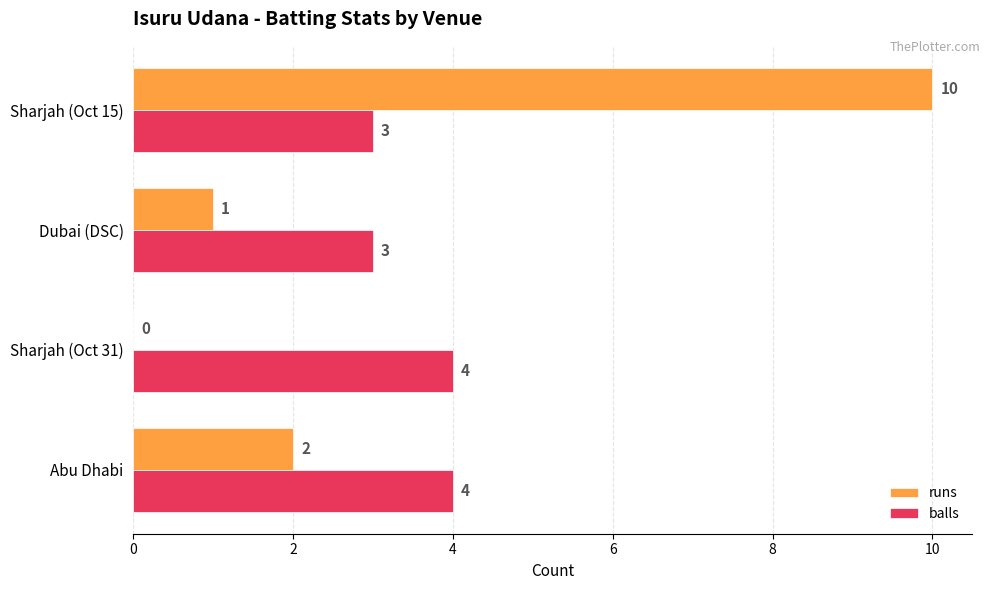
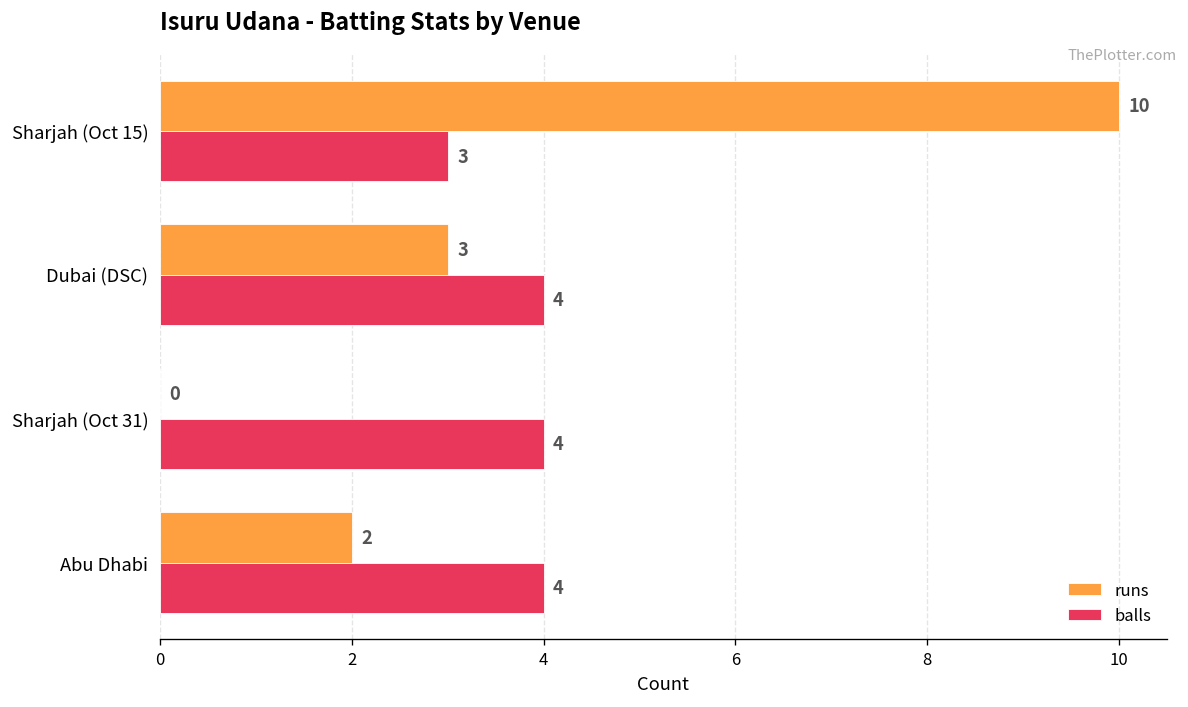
runs, Dubai (DSC): 1 -> 3
balls, Dubai (DSC): 3 -> 4
